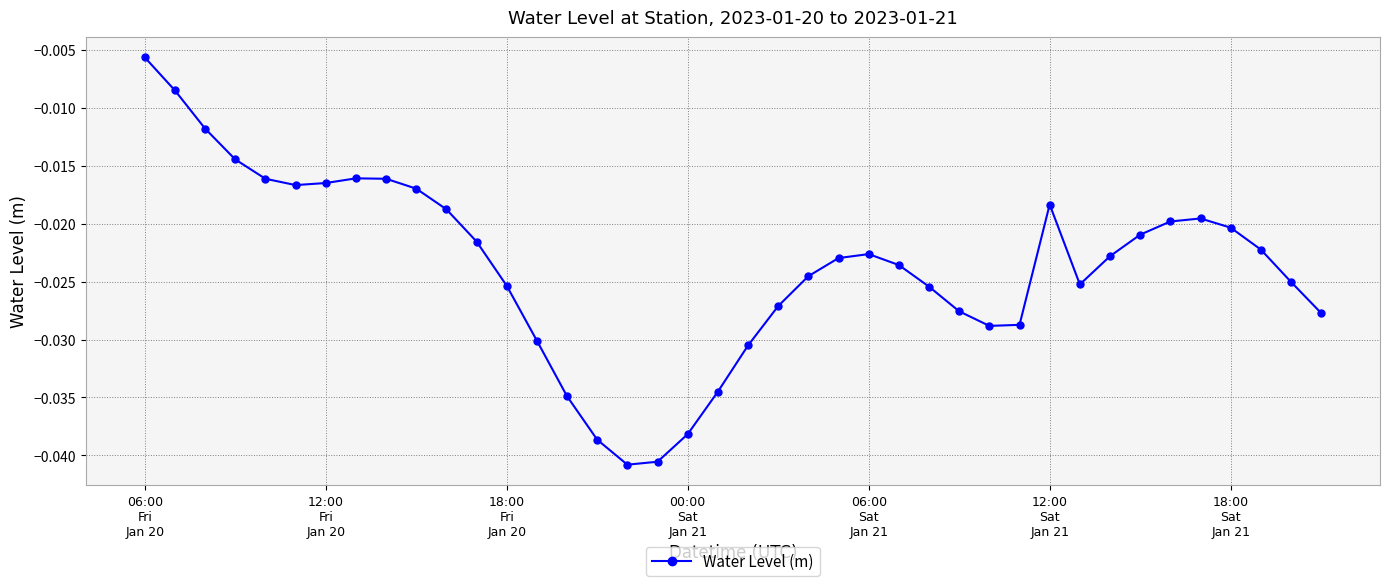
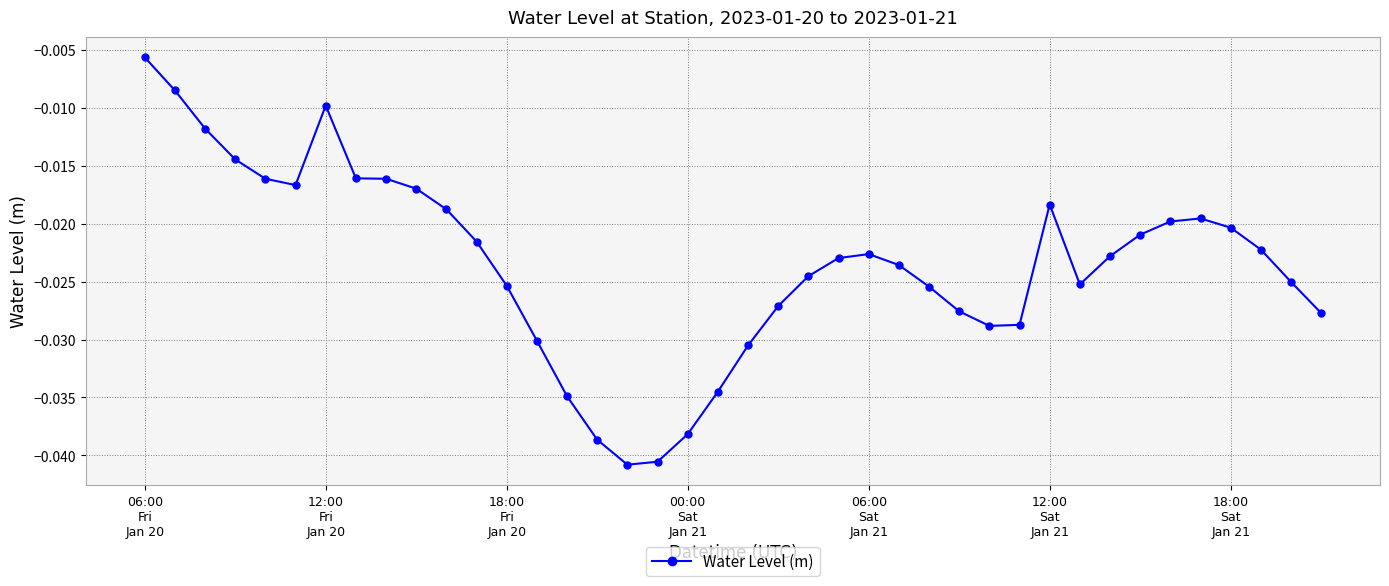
12:00 Fri Jan 20: -0.0165 -> -0.0098
